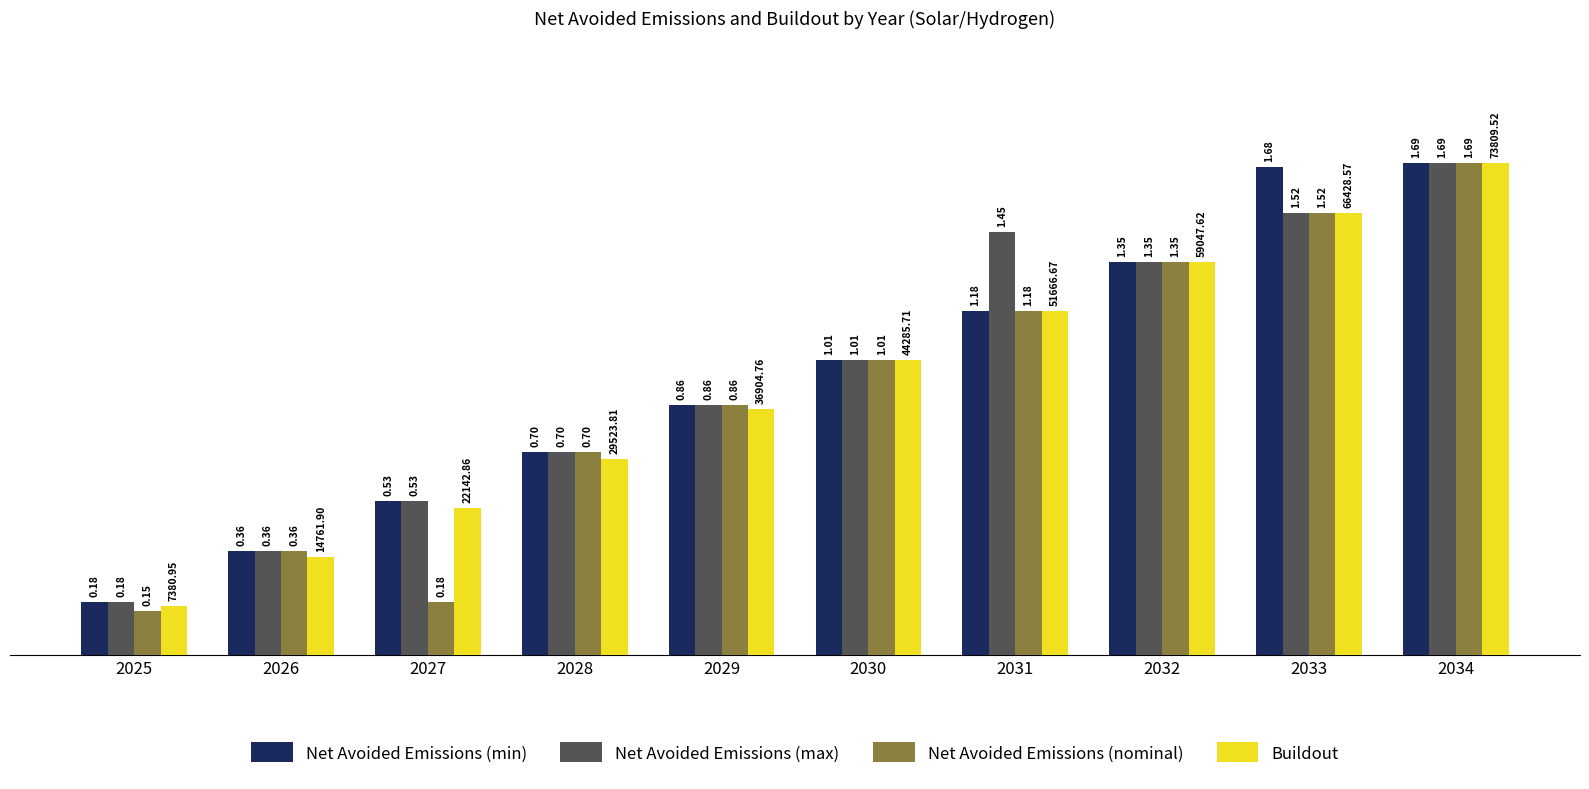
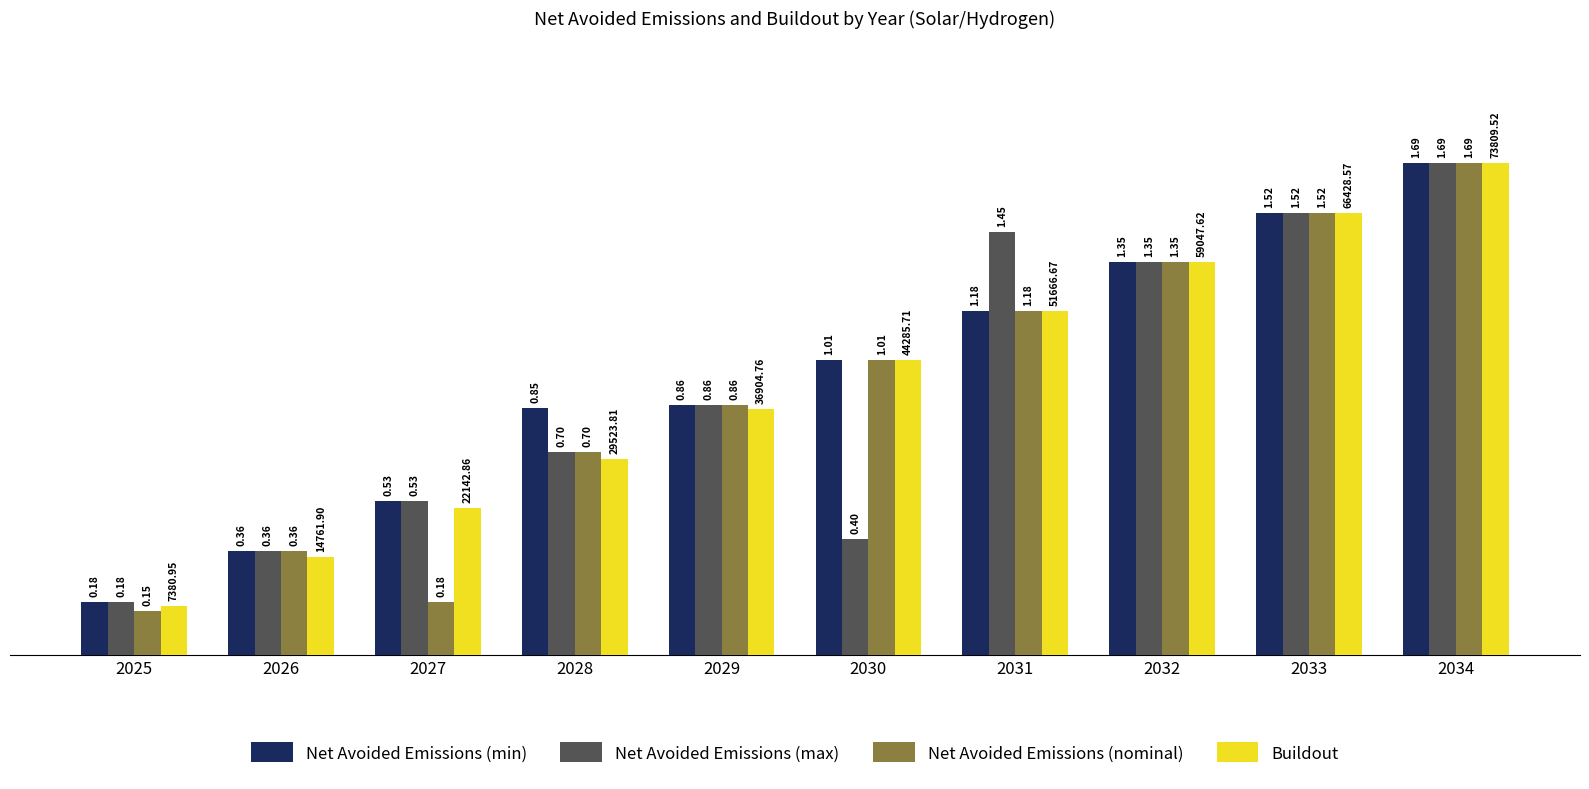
Net Avoided Emissions (min), 2028: 0.70 -> 0.85
Net Avoided Emissions (max), 2030: 1.01 -> 0.40
Net Avoided Emissions (min), 2033: 1.68 -> 1.52
